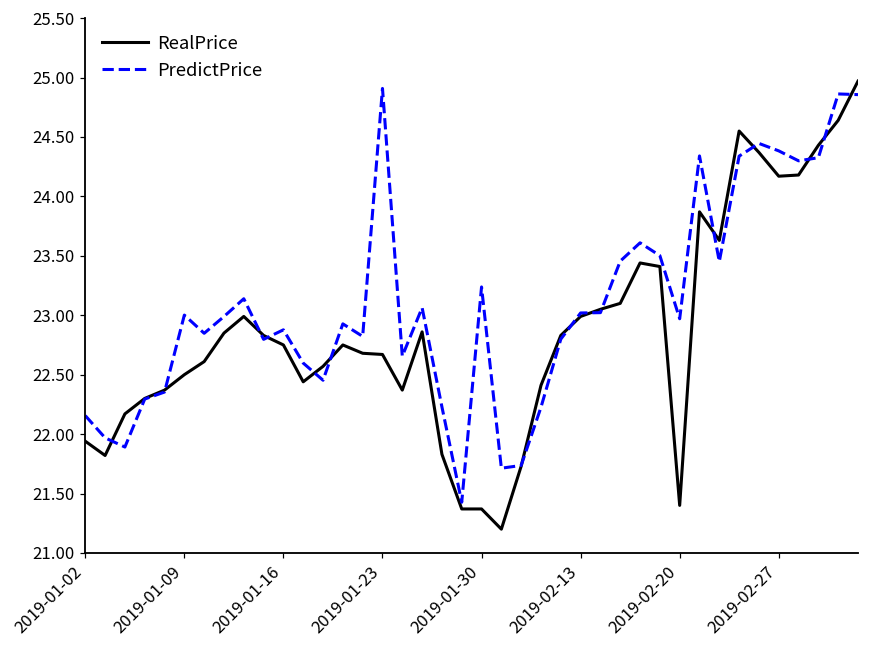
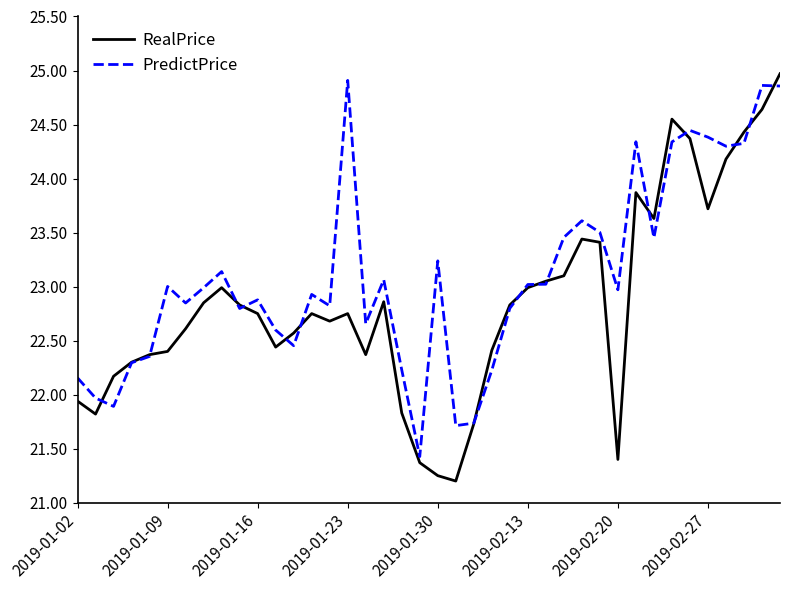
RealPrice, 2019-01-09: 22.5 -> 22.4
RealPrice, 2019-01-23: 22.67 -> 22.75
RealPrice, 2019-01-30: 21.37 -> 21.25
RealPrice, 2019-02-27: 24.17 -> 23.72
